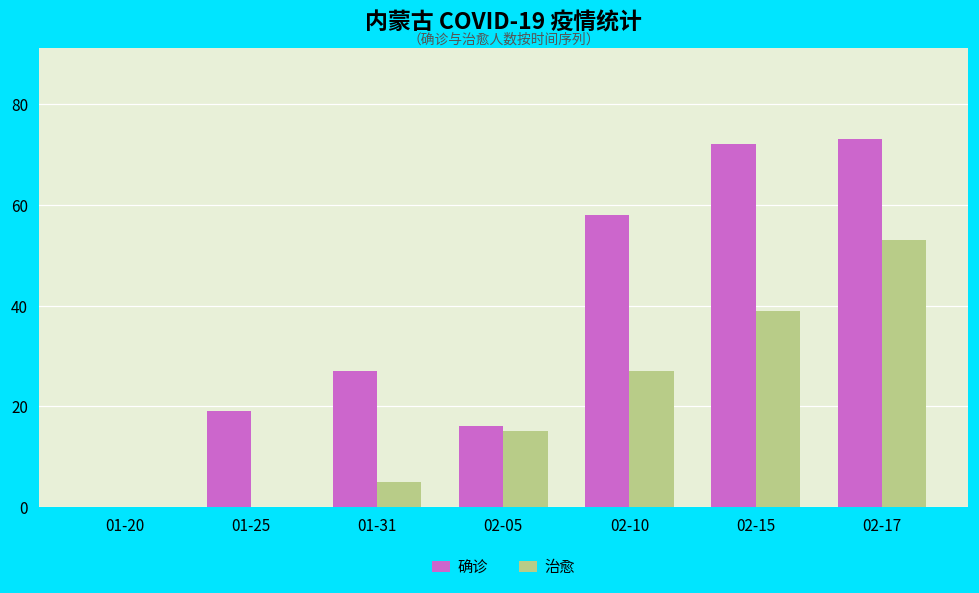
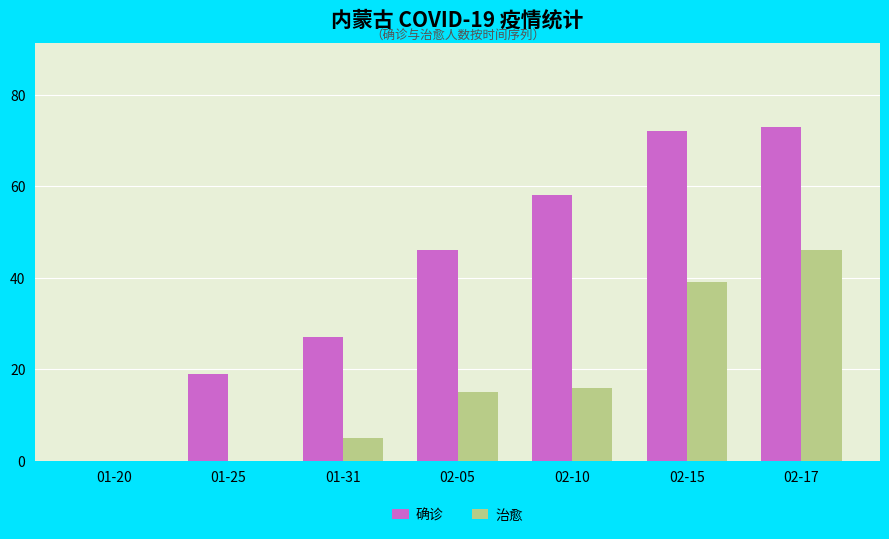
确诊, 02-05: 16 -> 46
治愈, 02-10: 27 -> 16
治愈, 02-17: 53 -> 46
